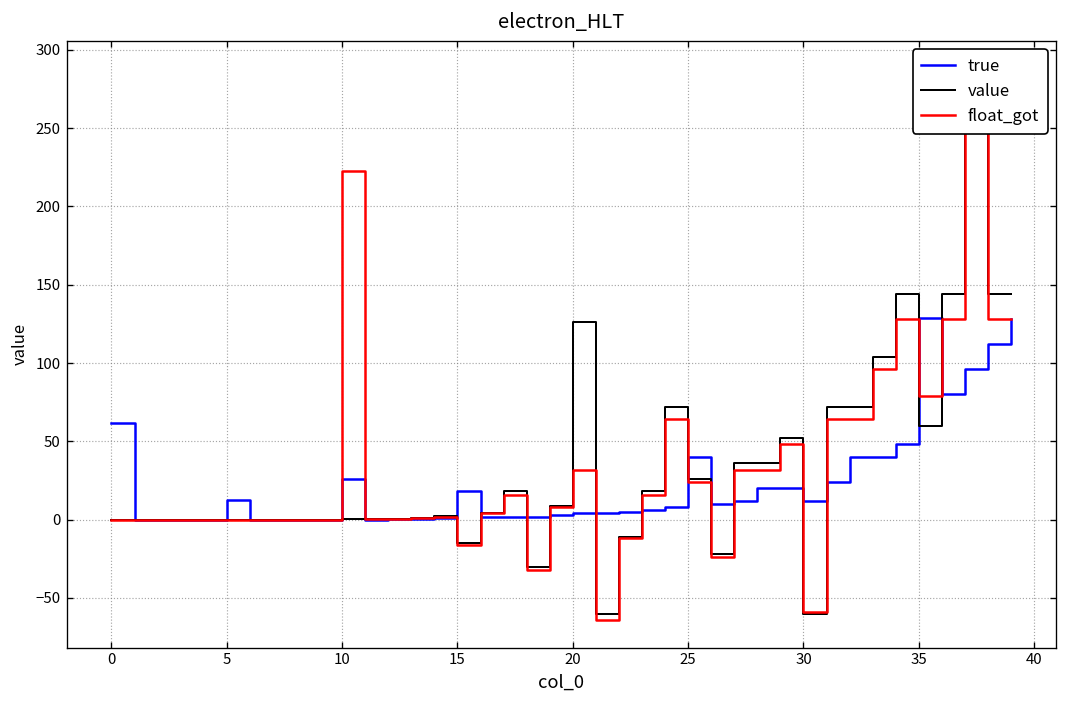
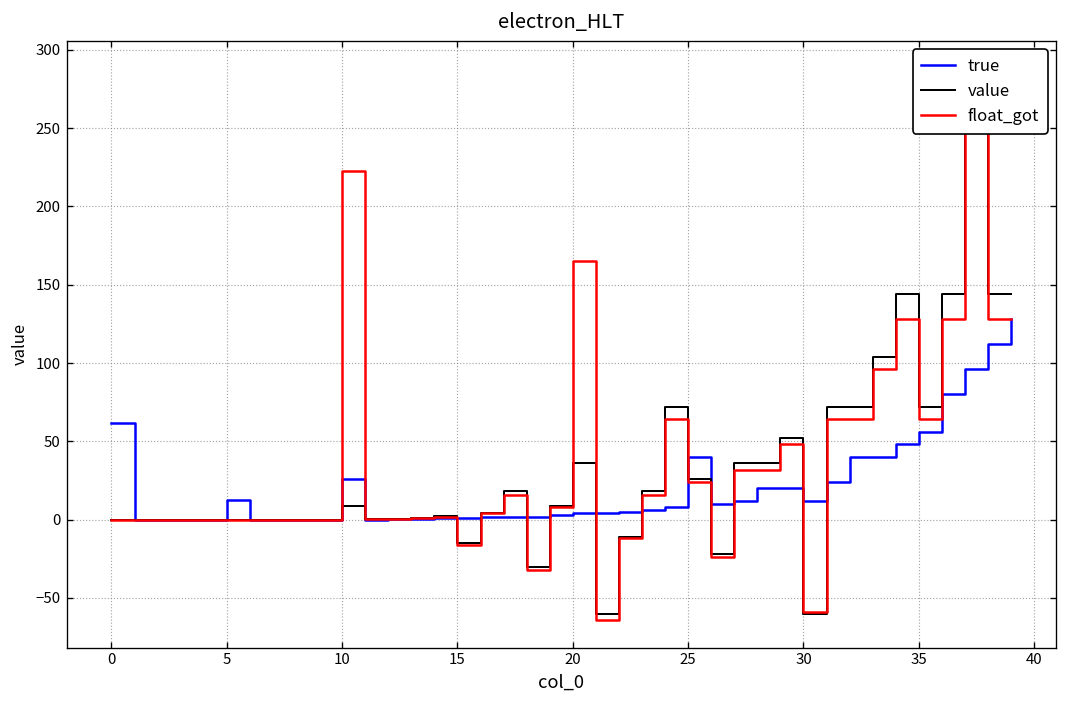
value, 10: 0 -> 9
true, 15: 18 -> 1
value, 20: 126 -> 36
float_got, 20: 32 -> 165
true, 35: 129 -> 56
value, 35: 60 -> 72
float_got, 35: 79 -> 64
